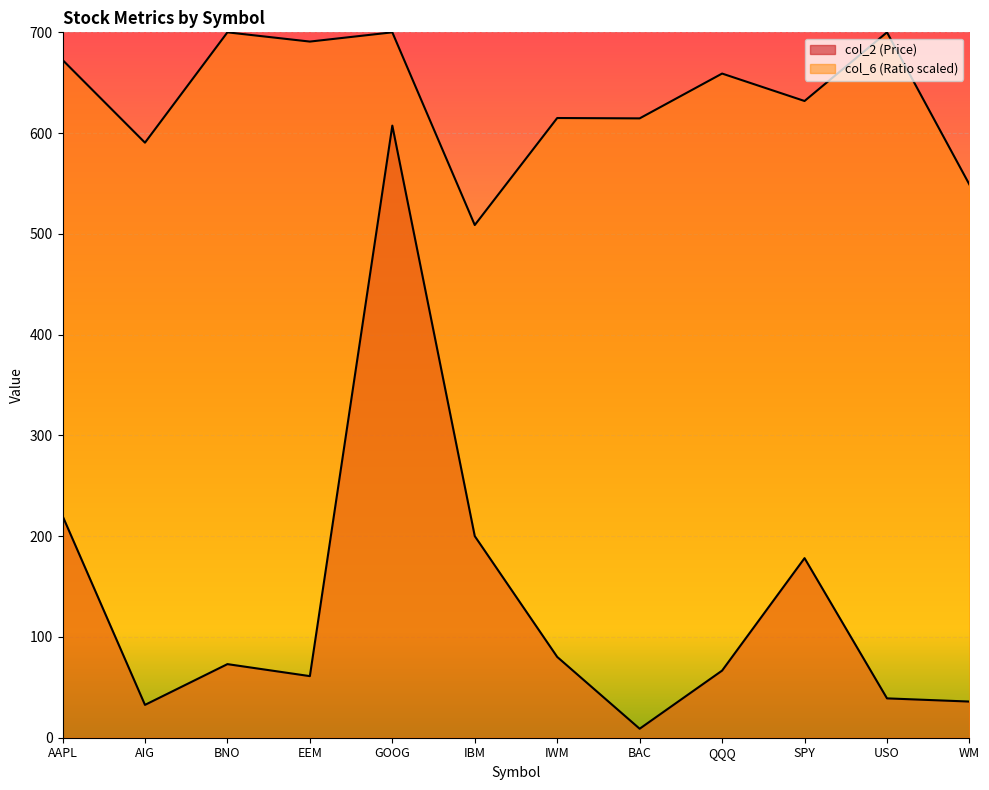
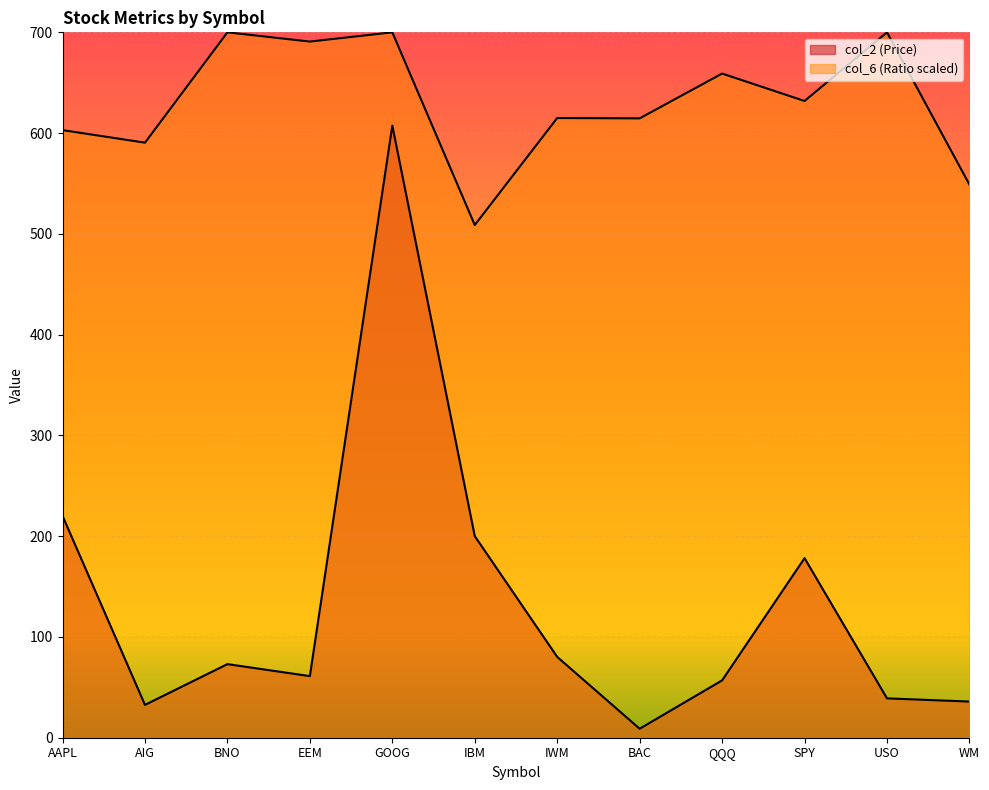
col_6 (Ratio scaled), AAPL: 673 -> 603
col_2 (Price), QQQ: 67 -> 57
